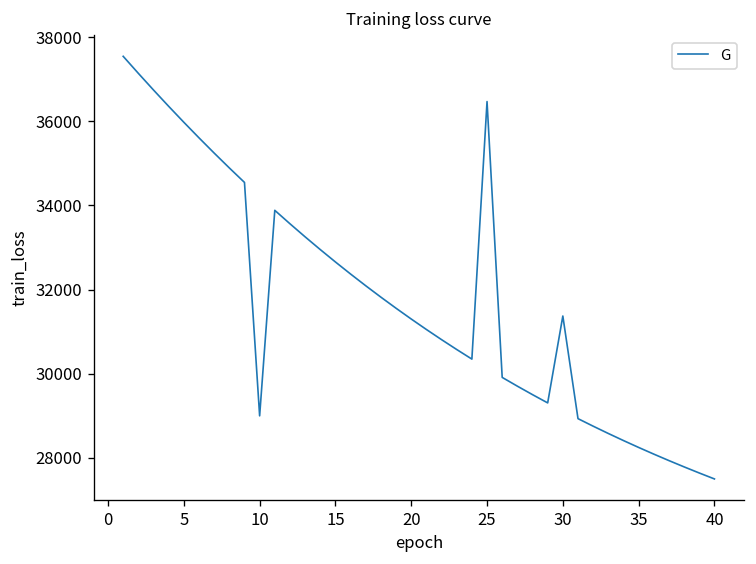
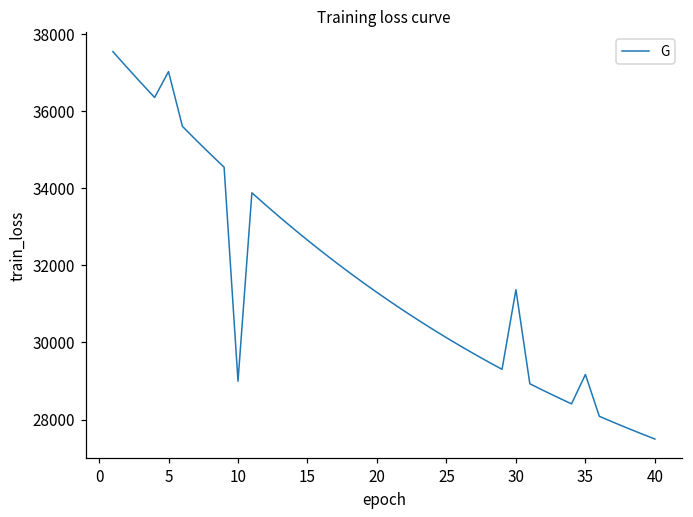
5: 36000 -> 37000
25: 36500 -> 30100
35: 28200 -> 29200
